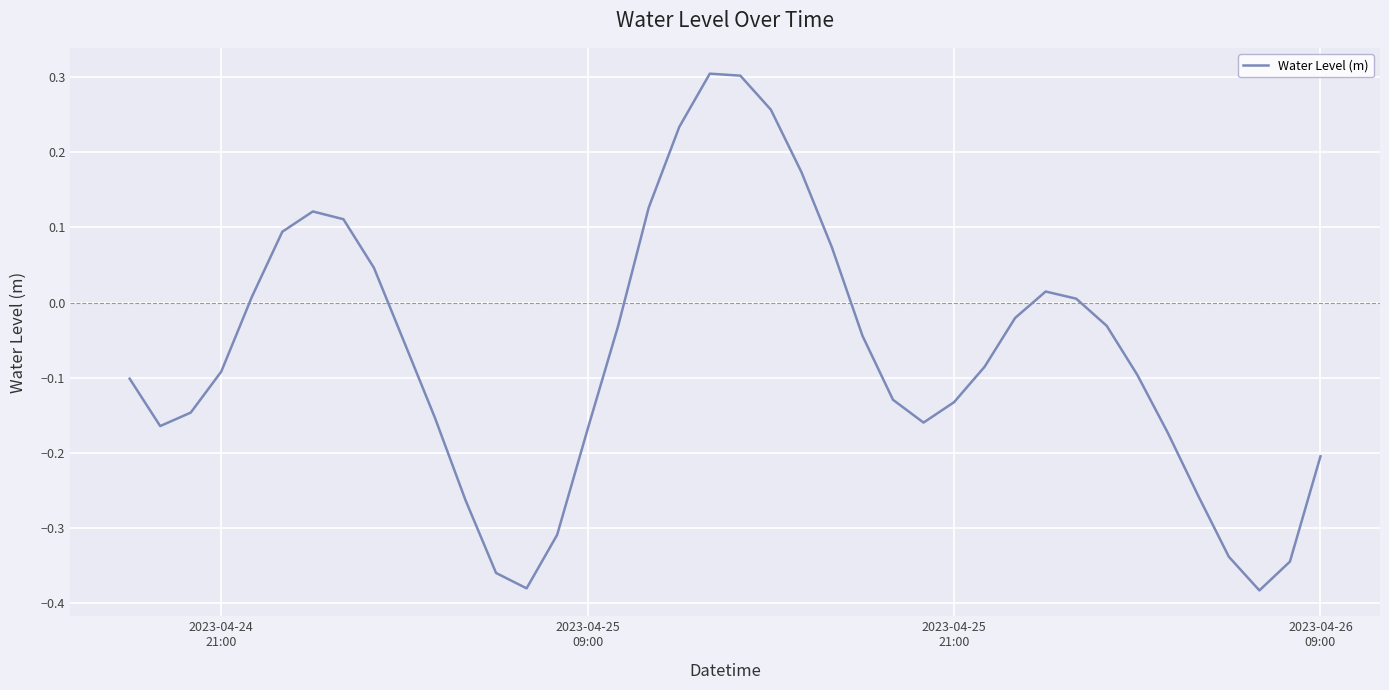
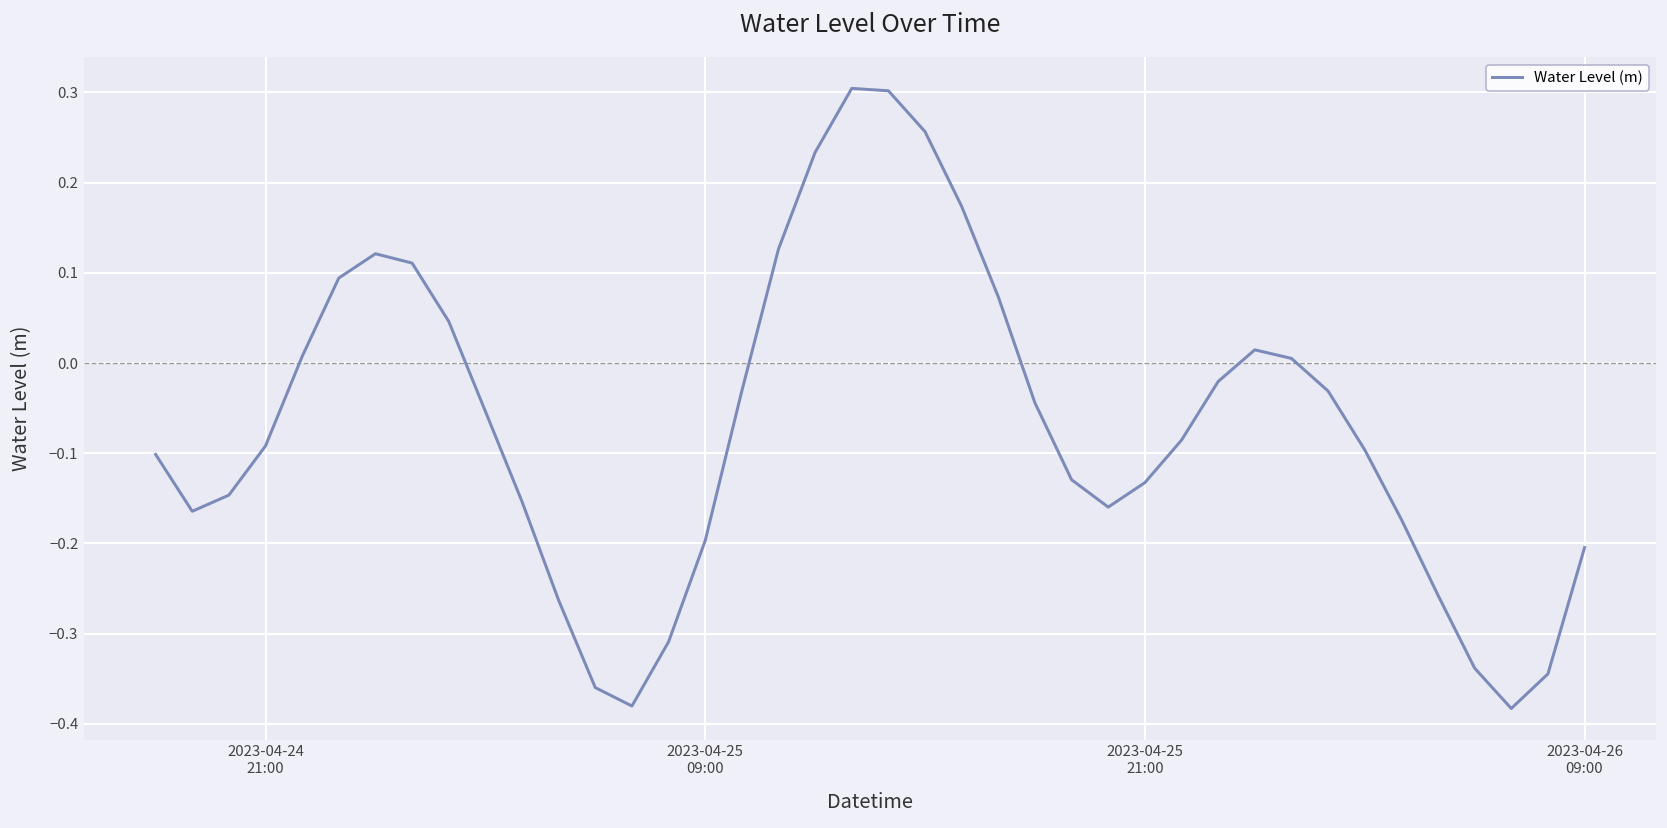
2023-04-25 09:00: -0.17 -> -0.20
